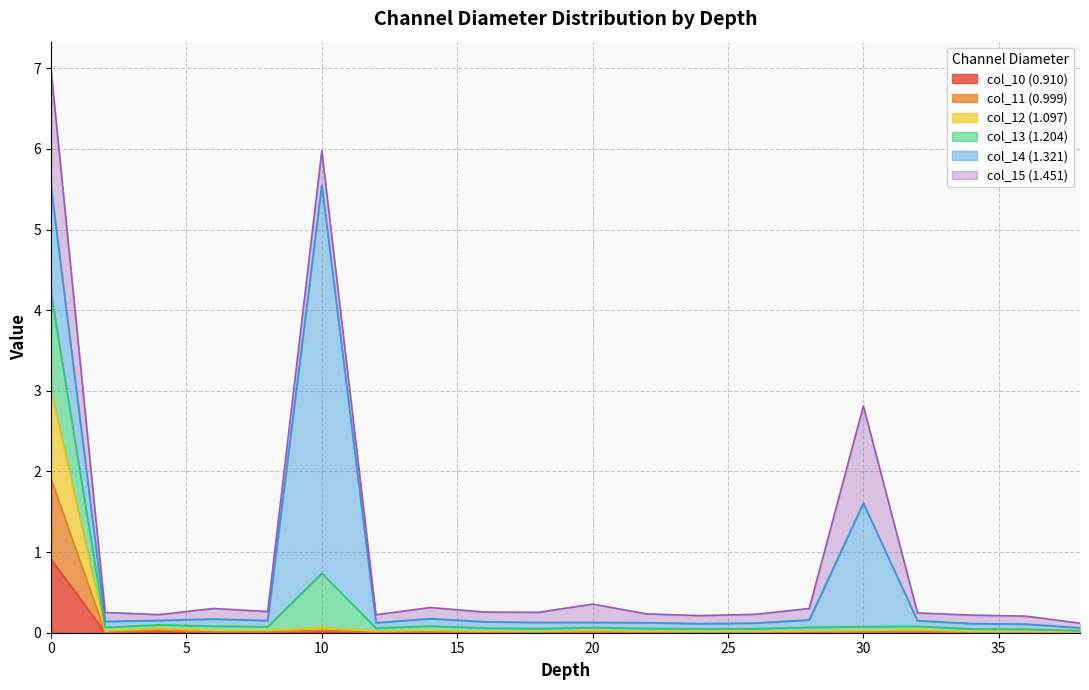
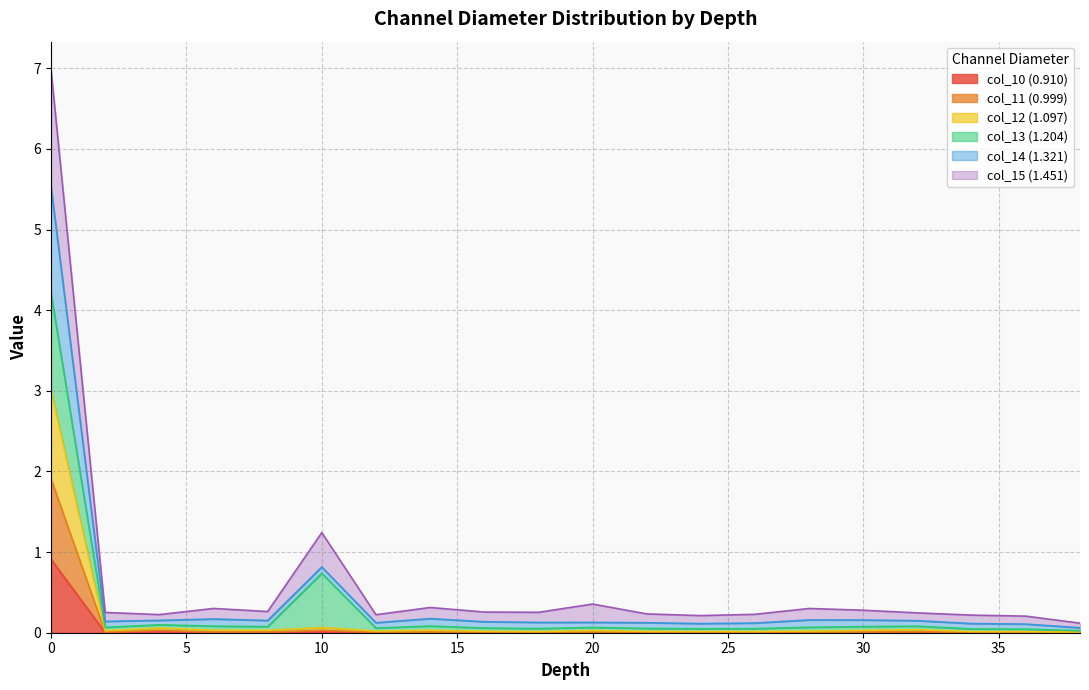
col_14 (1.321), 10: 4.8 -> 0.1
col_14 (1.321), 30: 1.5 -> 0.1
col_15 (1.451), 30: 1.2 -> 0.1
